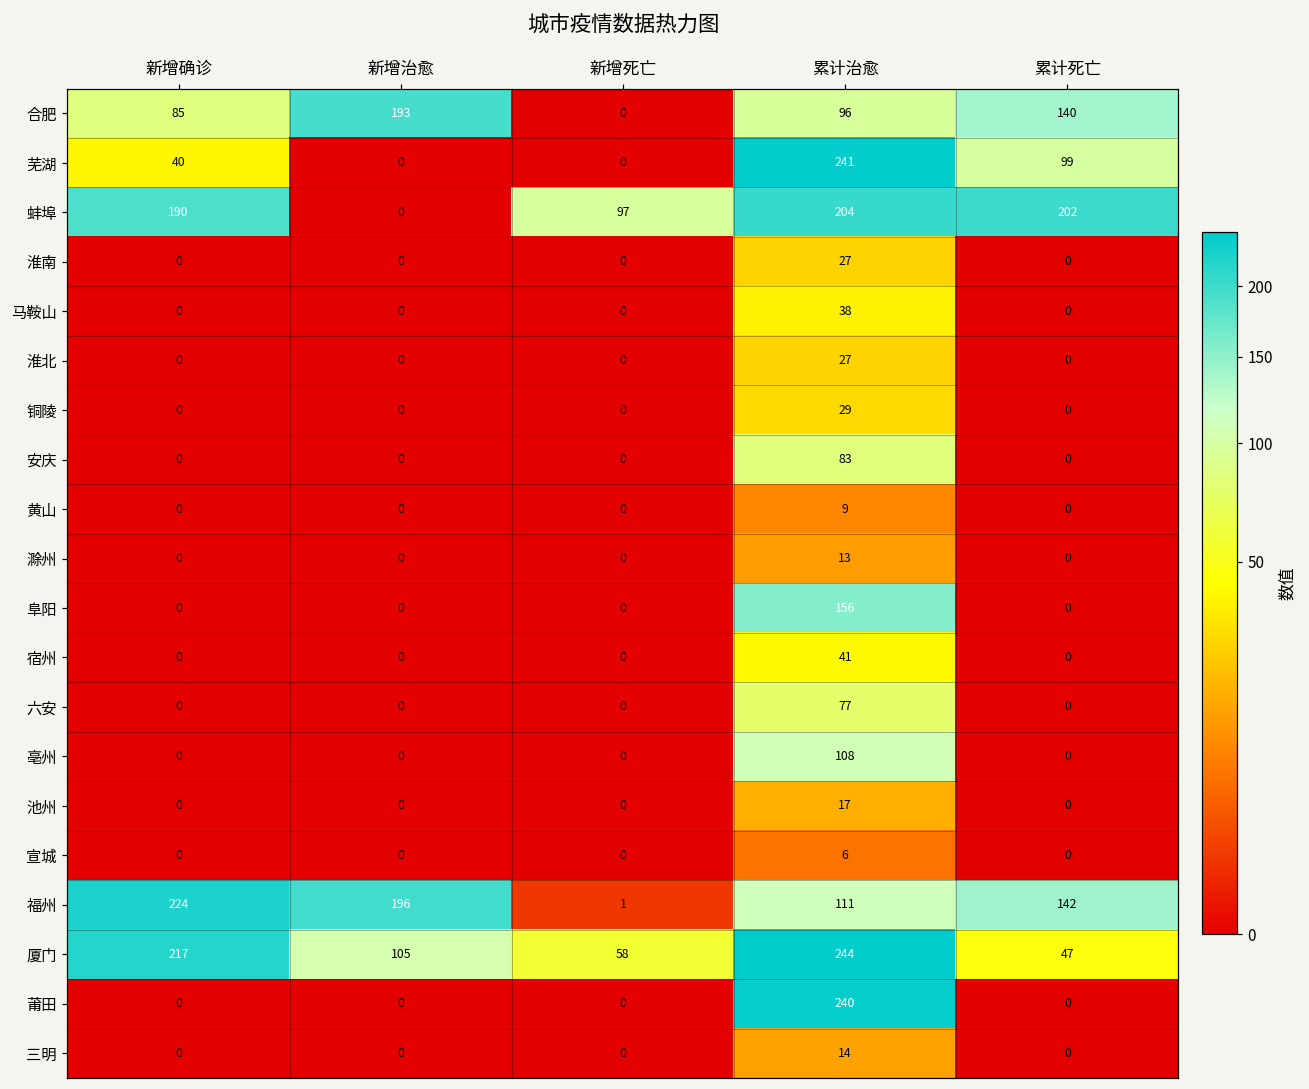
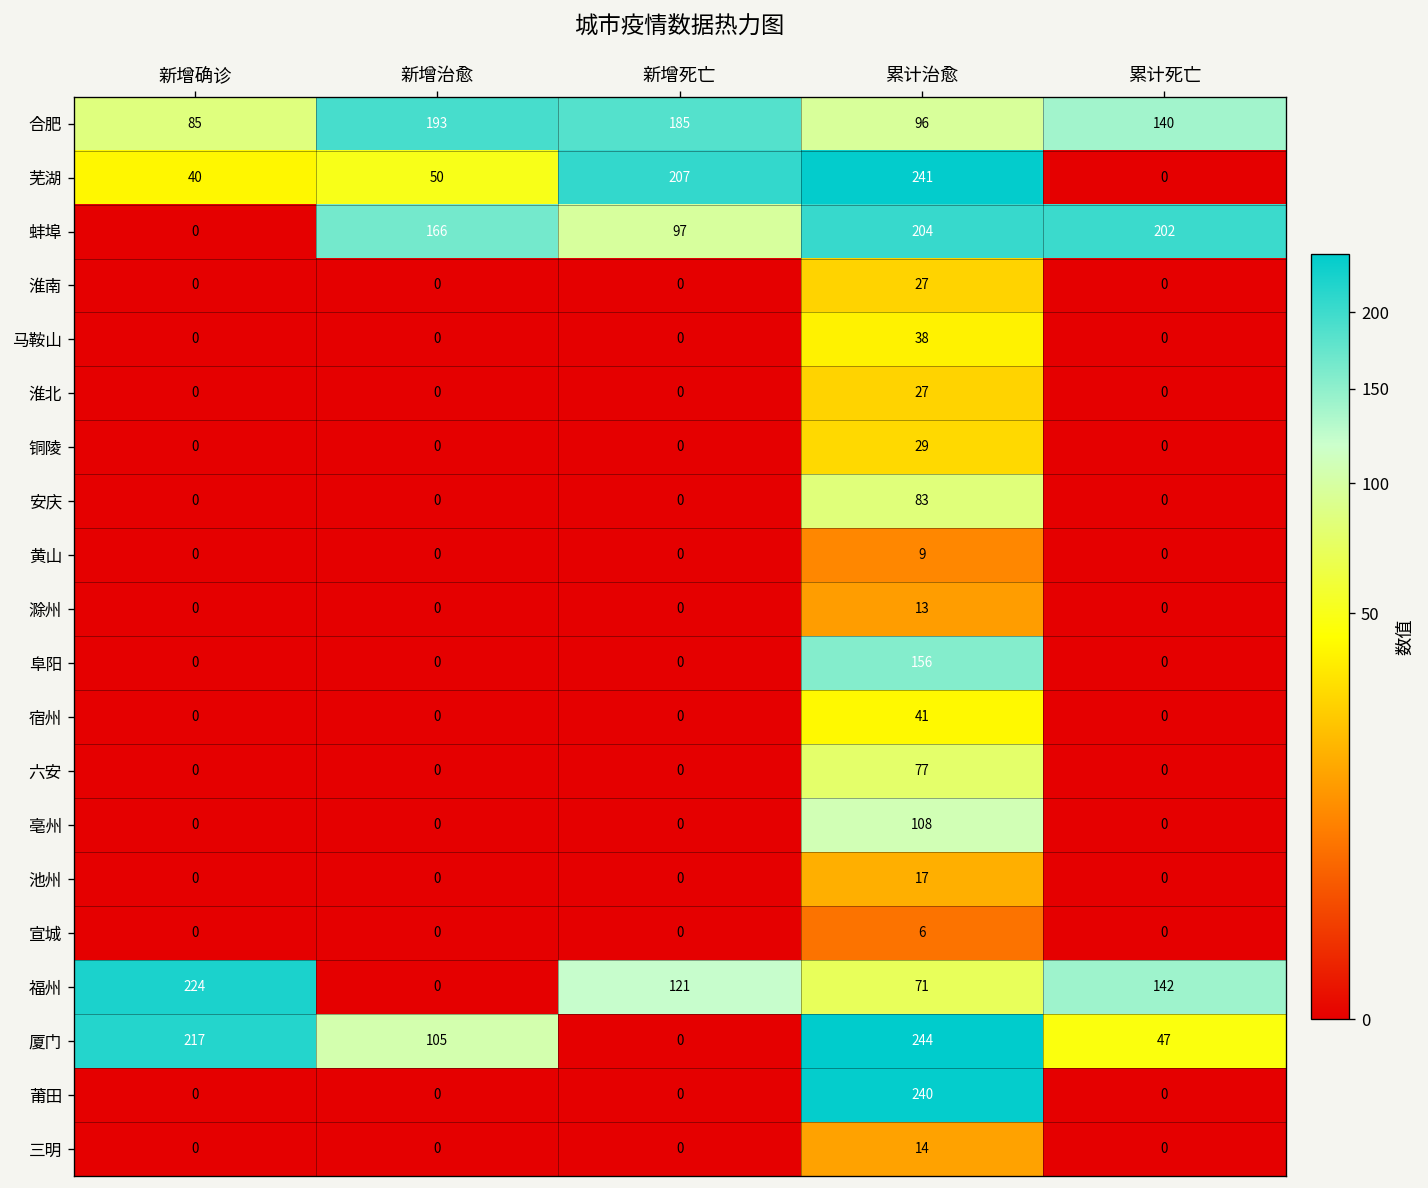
合肥, 新增死亡: 0 -> 185
芜湖, 新增治愈: 0 -> 50
芜湖, 新增死亡: 0 -> 207
芜湖, 累计死亡: 99 -> 0
蚌埠, 新增确诊: 190 -> 0
蚌埠, 新增治愈: 0 -> 166
福州, 新增治愈: 196 -> 0
福州, 新增死亡: 1 -> 121
福州, 累计治愈: 111 -> 71
厦门, 新增死亡: 58 -> 0
